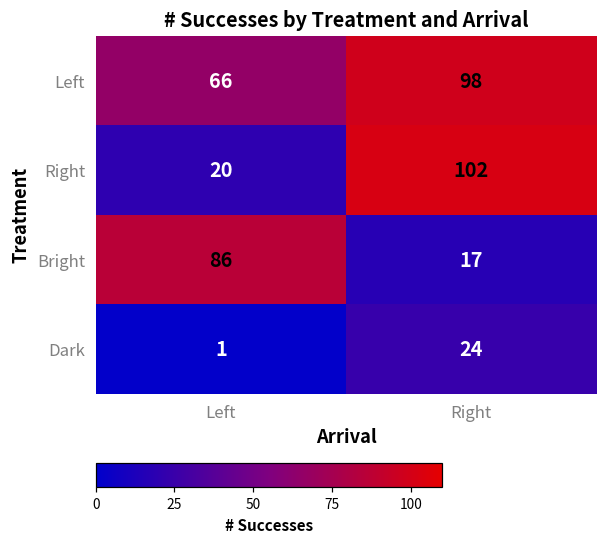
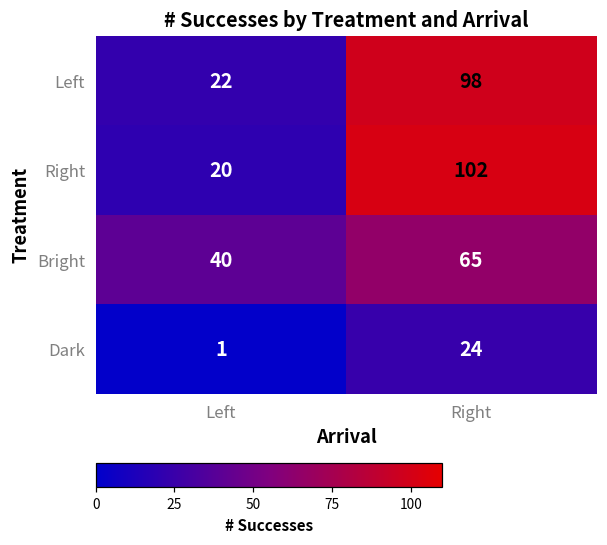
Left, Left: 66 -> 22
Bright, Left: 86 -> 40
Bright, Right: 17 -> 65
